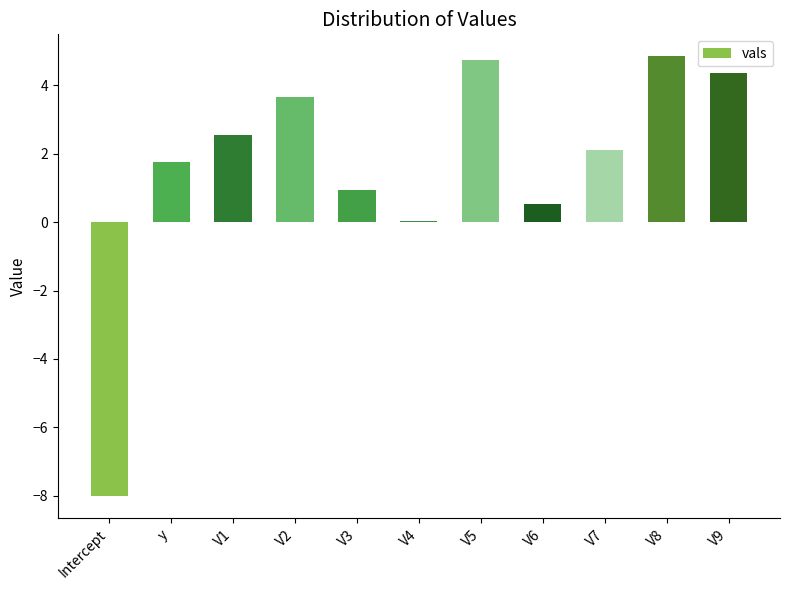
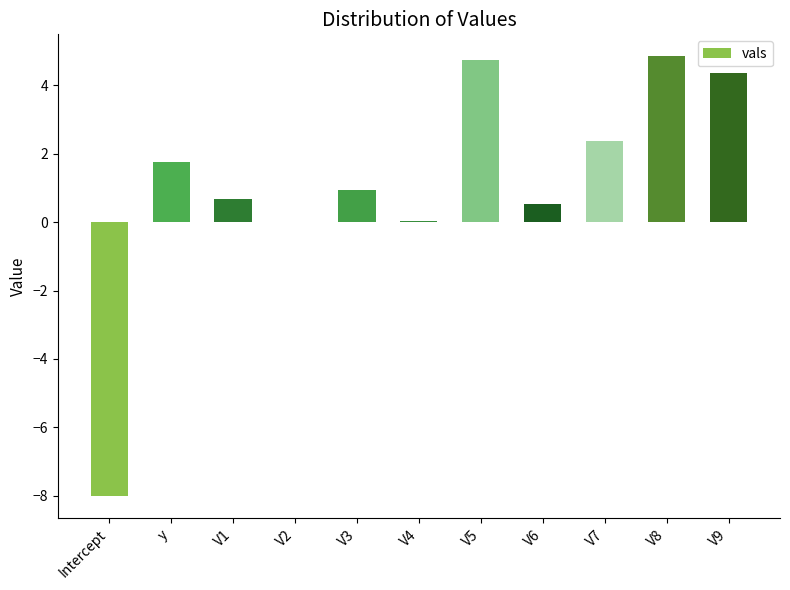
V1: 2.6 -> 0.7
V2: 3.7 -> 0.0
V7: 2.1 -> 2.4
